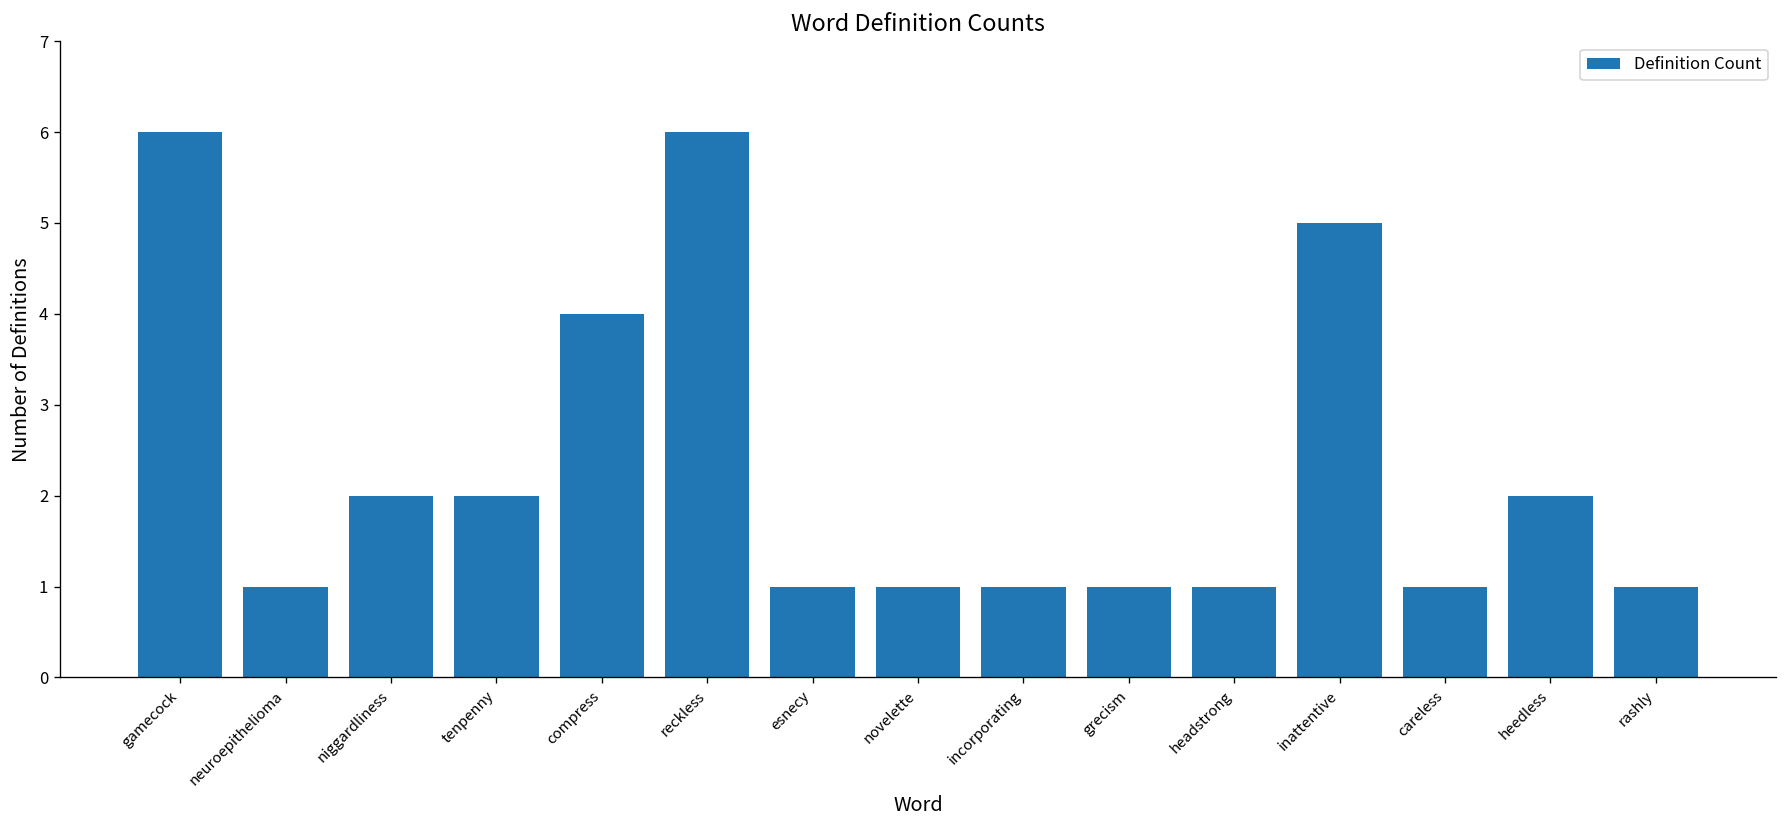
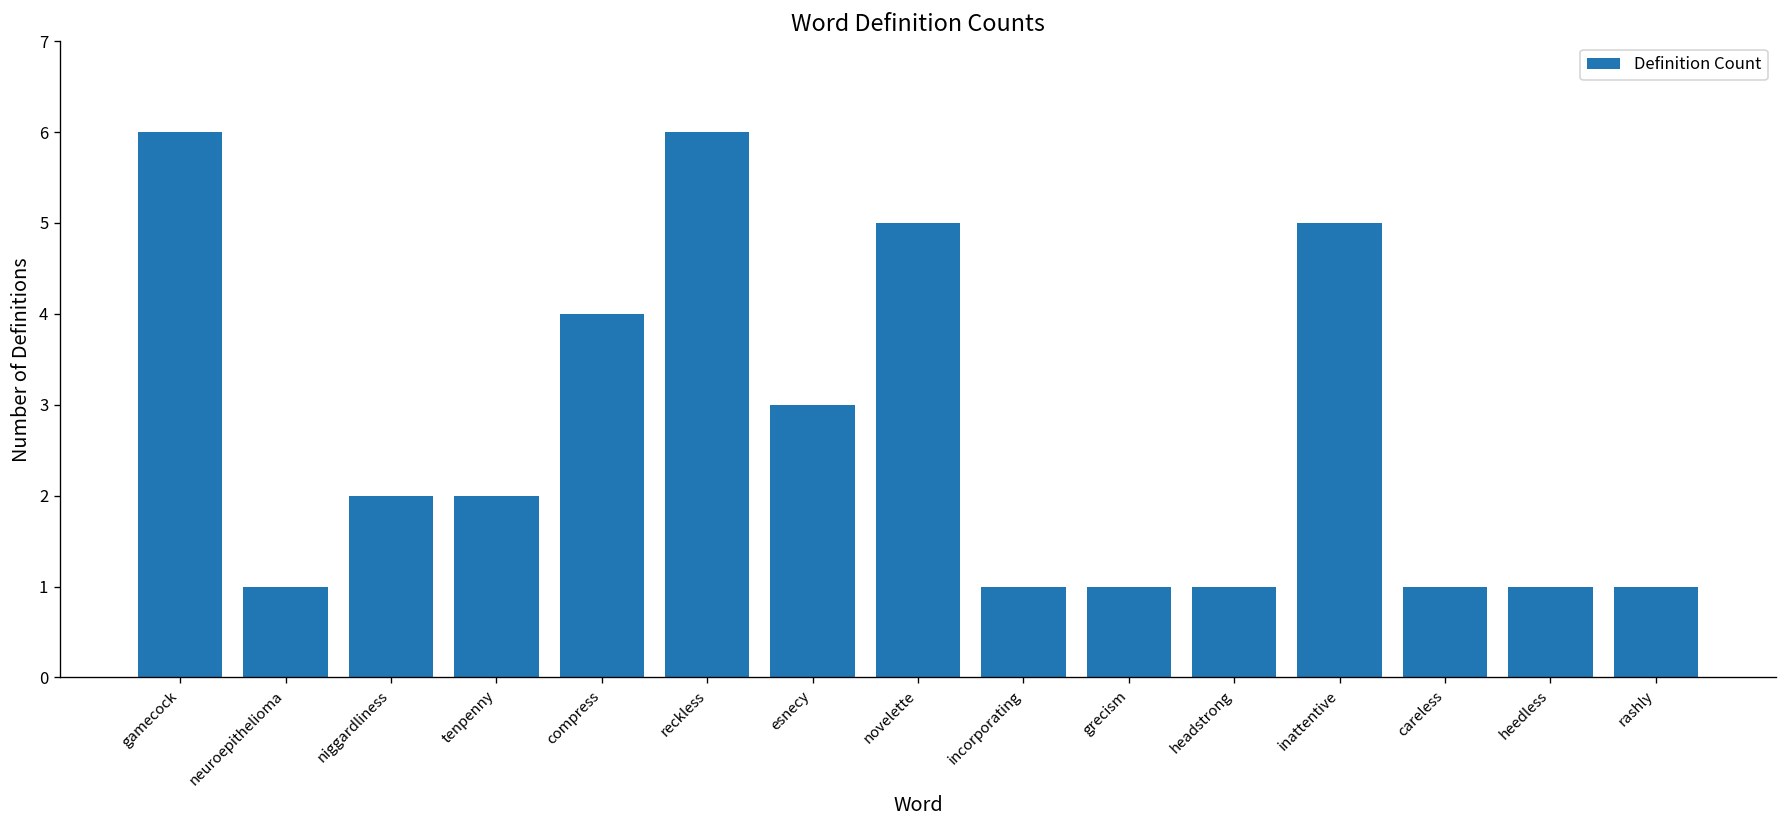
esnecy: 1 -> 3
novelette: 1 -> 5
heedless: 2 -> 1
